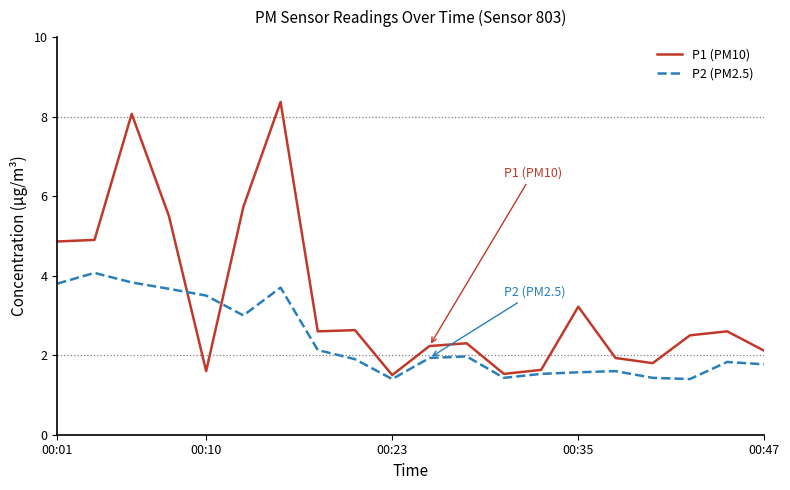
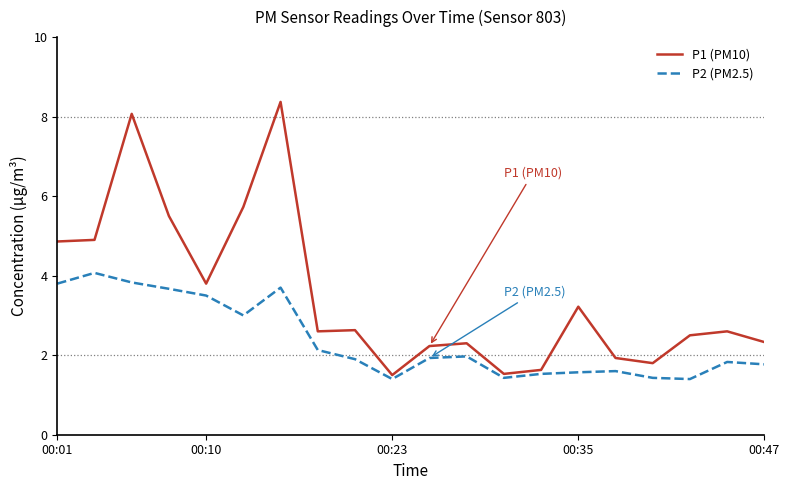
P1 (PM10), 00:10: 1.6 -> 3.8
P1 (PM10), 00:47: 2.1 -> 2.3
